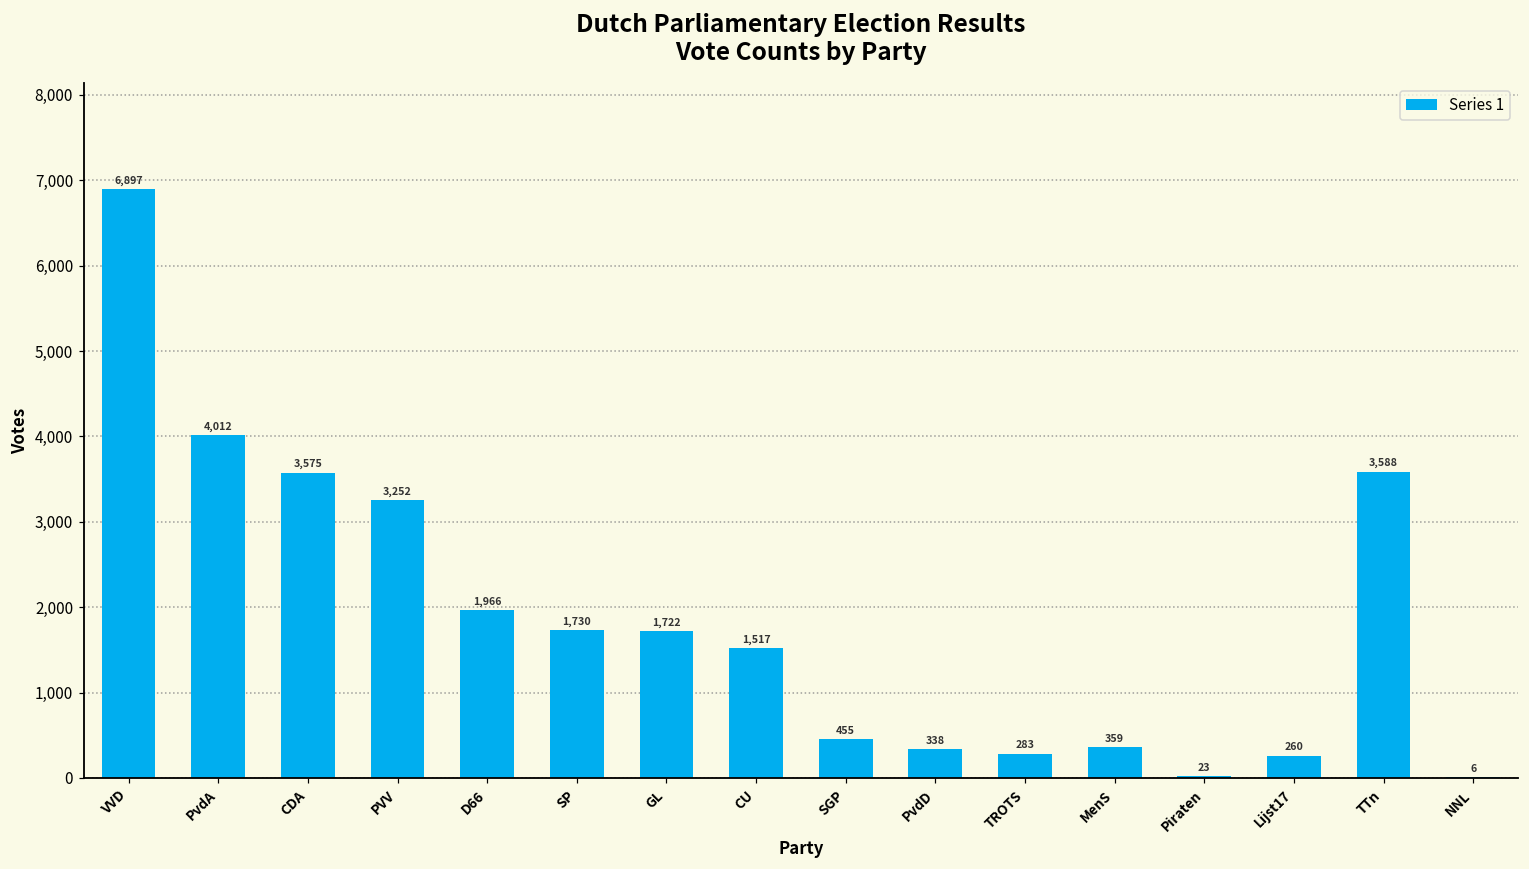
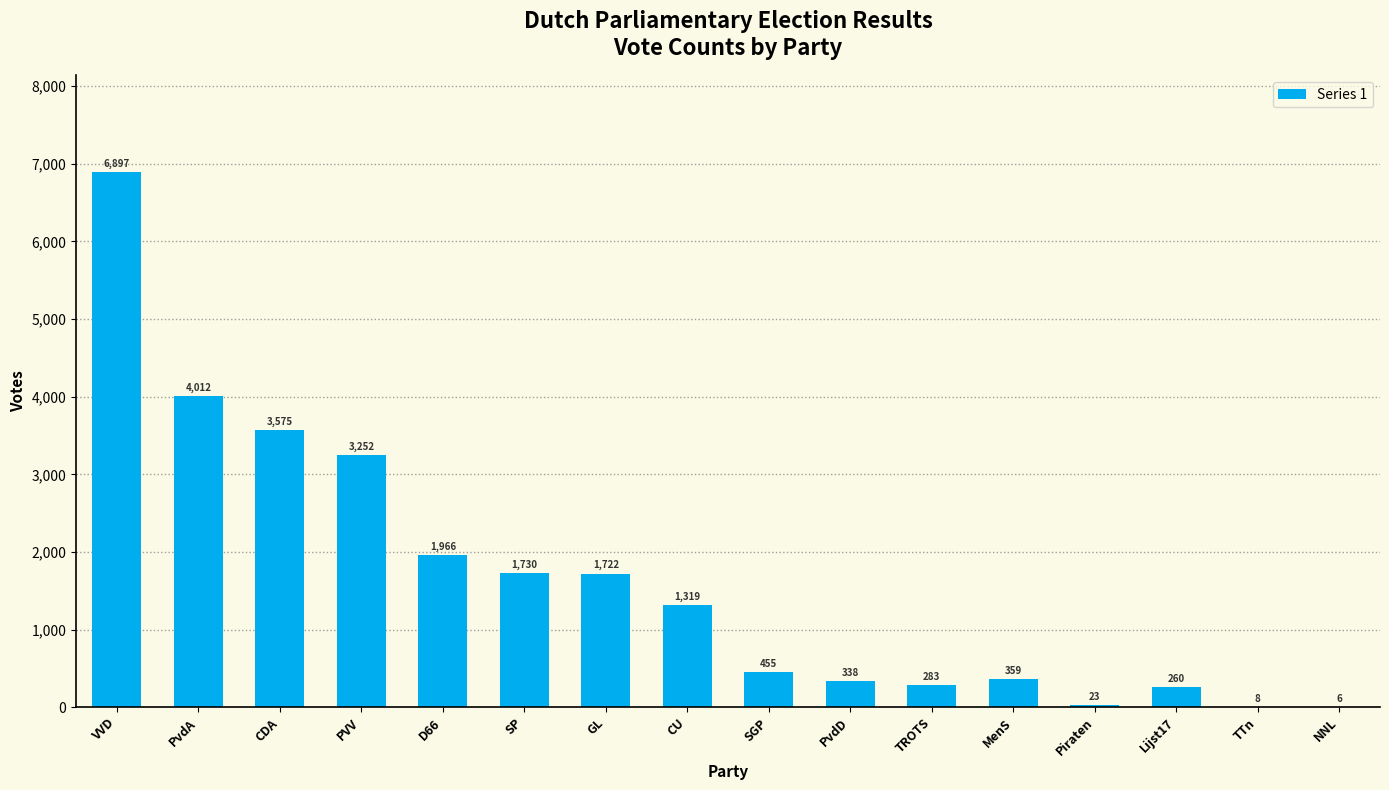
CU: 1,517 -> 1,319
TTn: 3,588 -> 8
